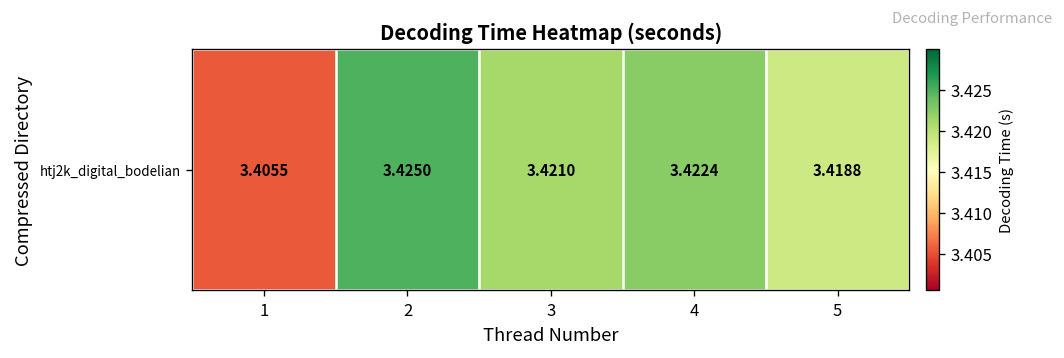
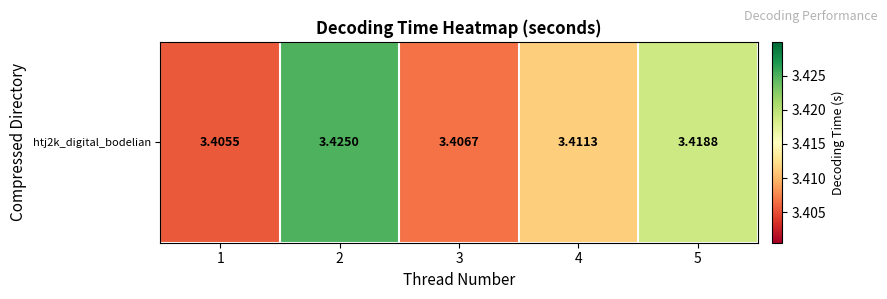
htj2k_digital_bodelian, 3: 3.4210 -> 3.4067
htj2k_digital_bodelian, 4: 3.4224 -> 3.4113
